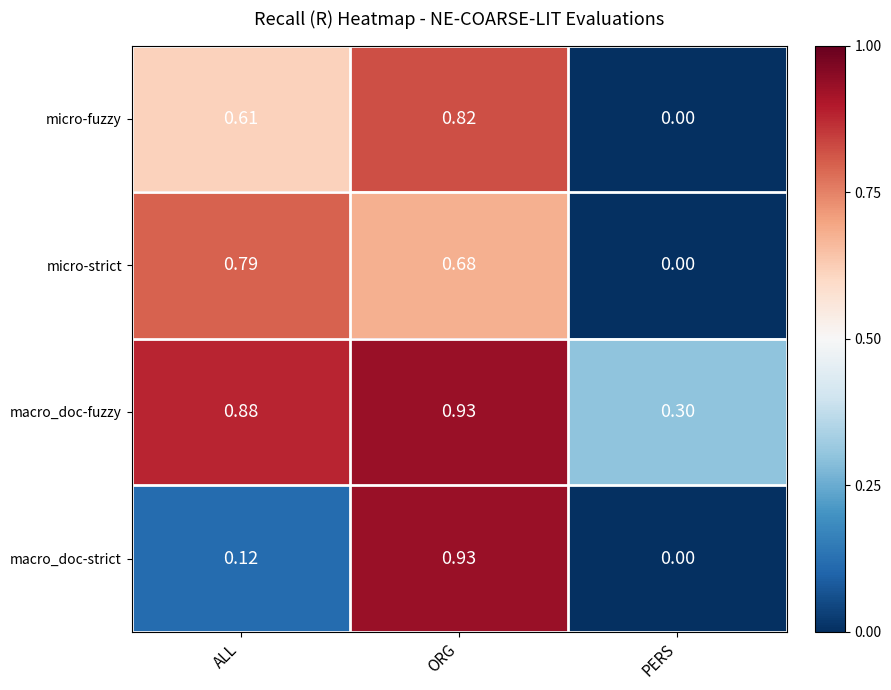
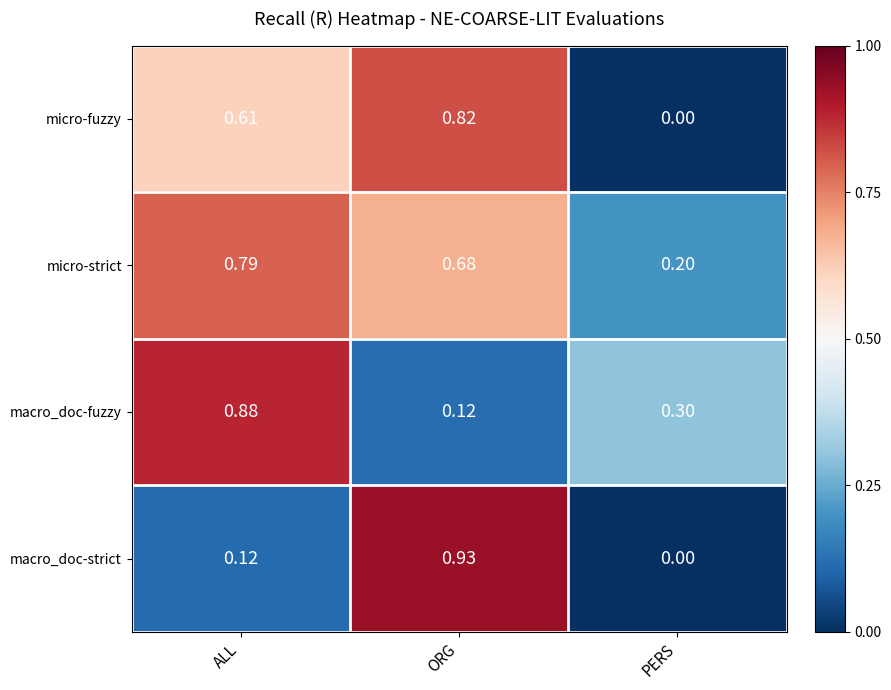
micro-strict, PERS: 0.00 -> 0.20
macro_doc-fuzzy, ORG: 0.93 -> 0.12
